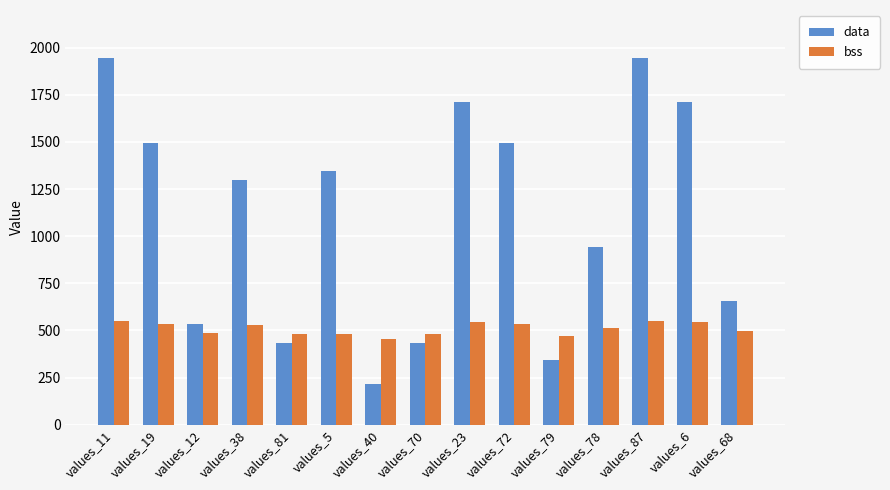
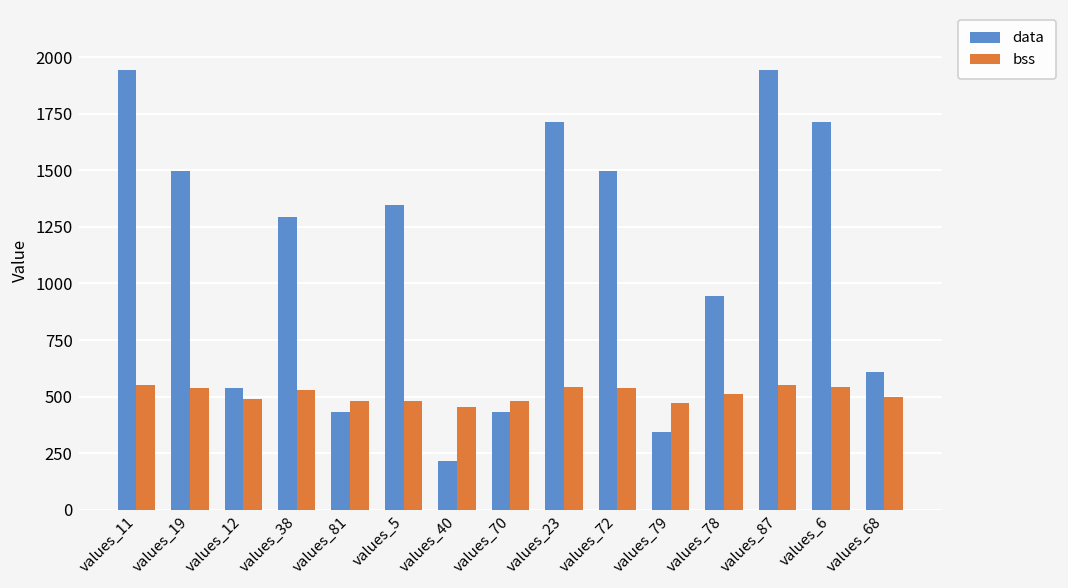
data, values_68: 660 -> 610
